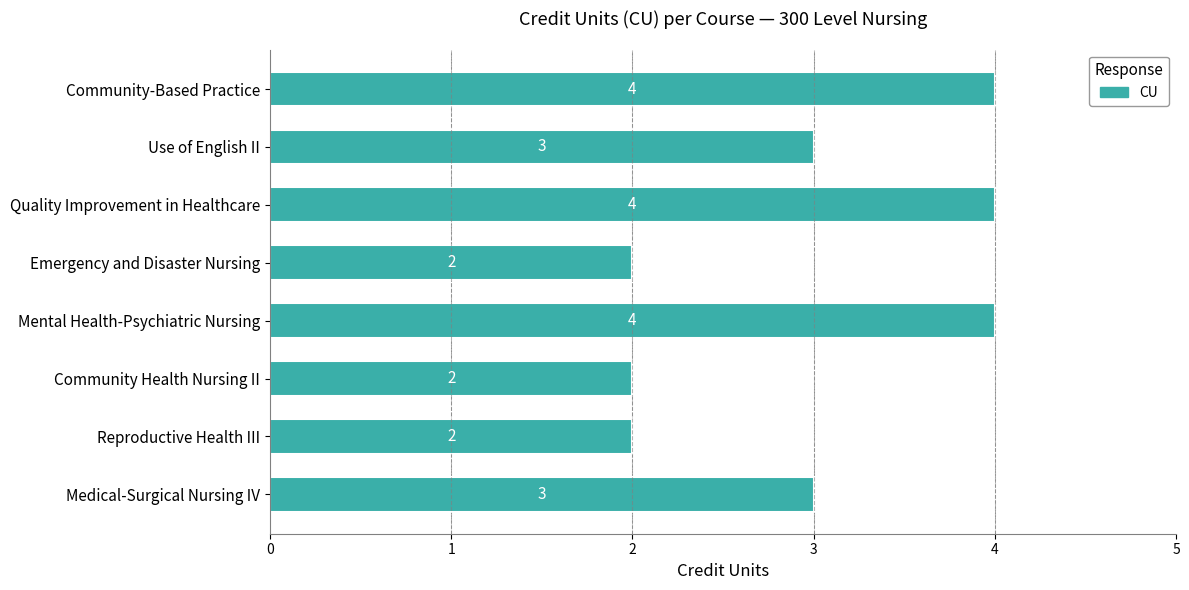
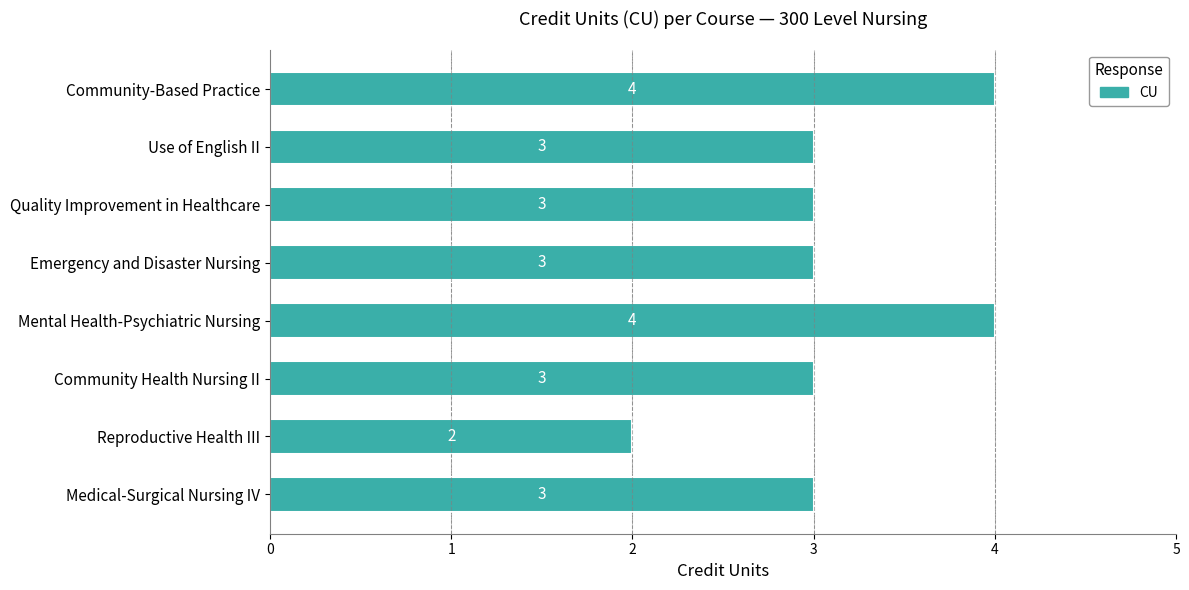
Quality Improvement in Healthcare: 4 -> 3
Emergency and Disaster Nursing: 2 -> 3
Community Health Nursing II: 2 -> 3
